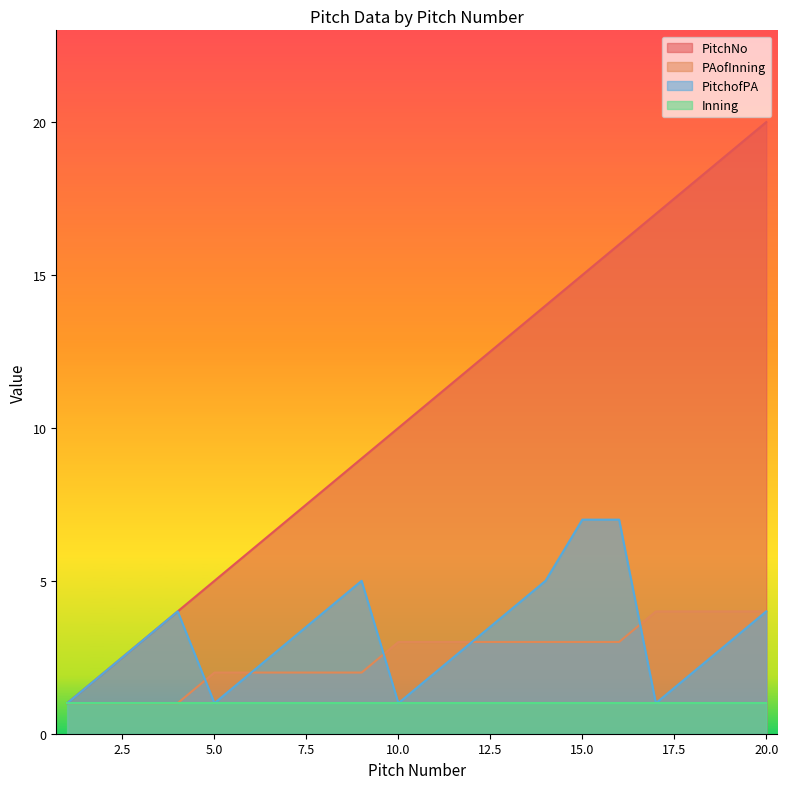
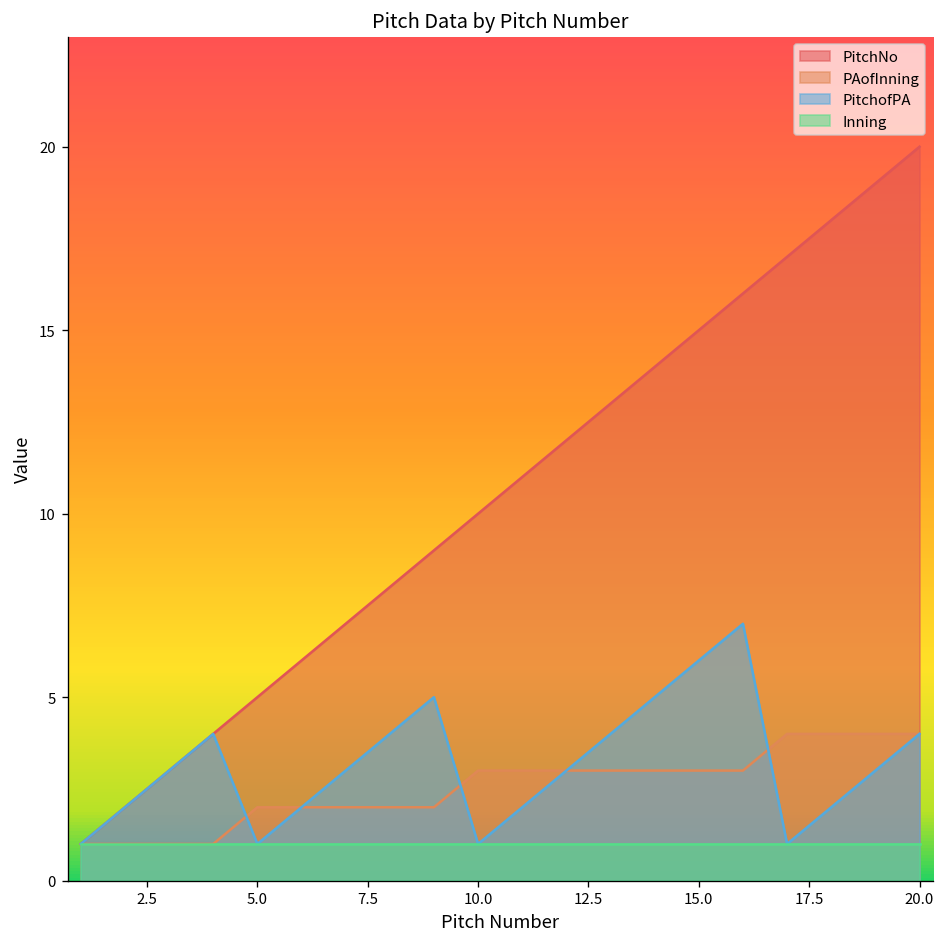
PitchofPA, 15.0: 7 -> 6
